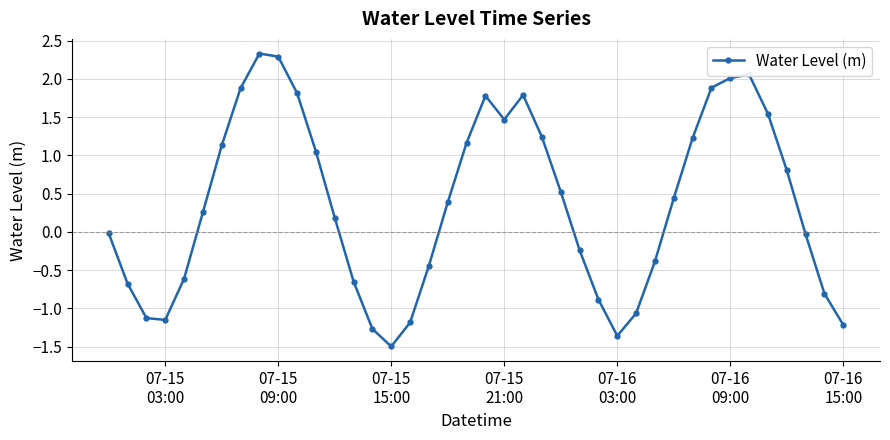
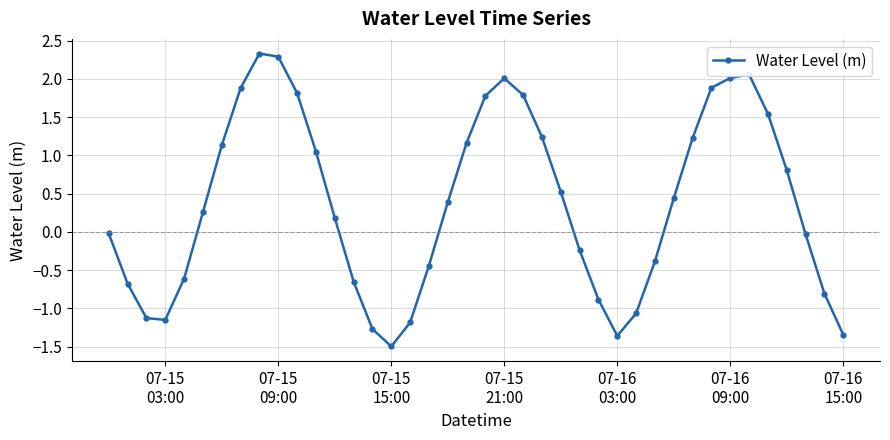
07-15 21:00: 1.5 -> 2.0
07-16 15:00: -1.2 -> -1.3
